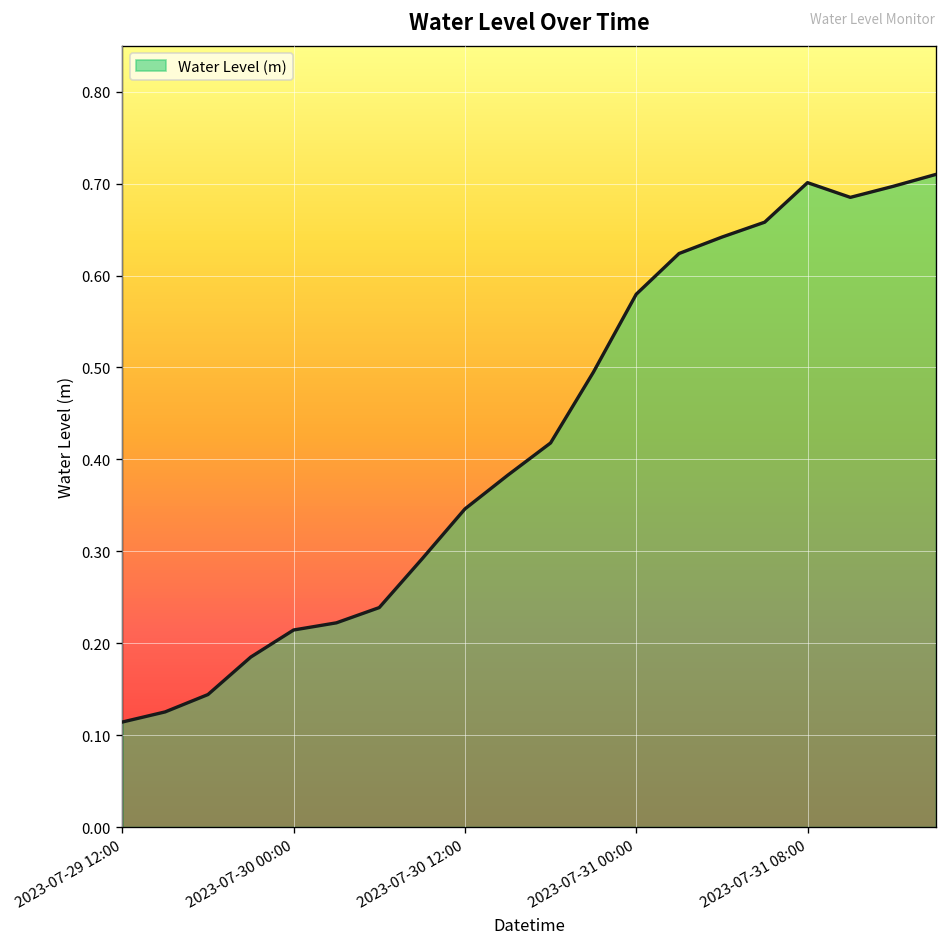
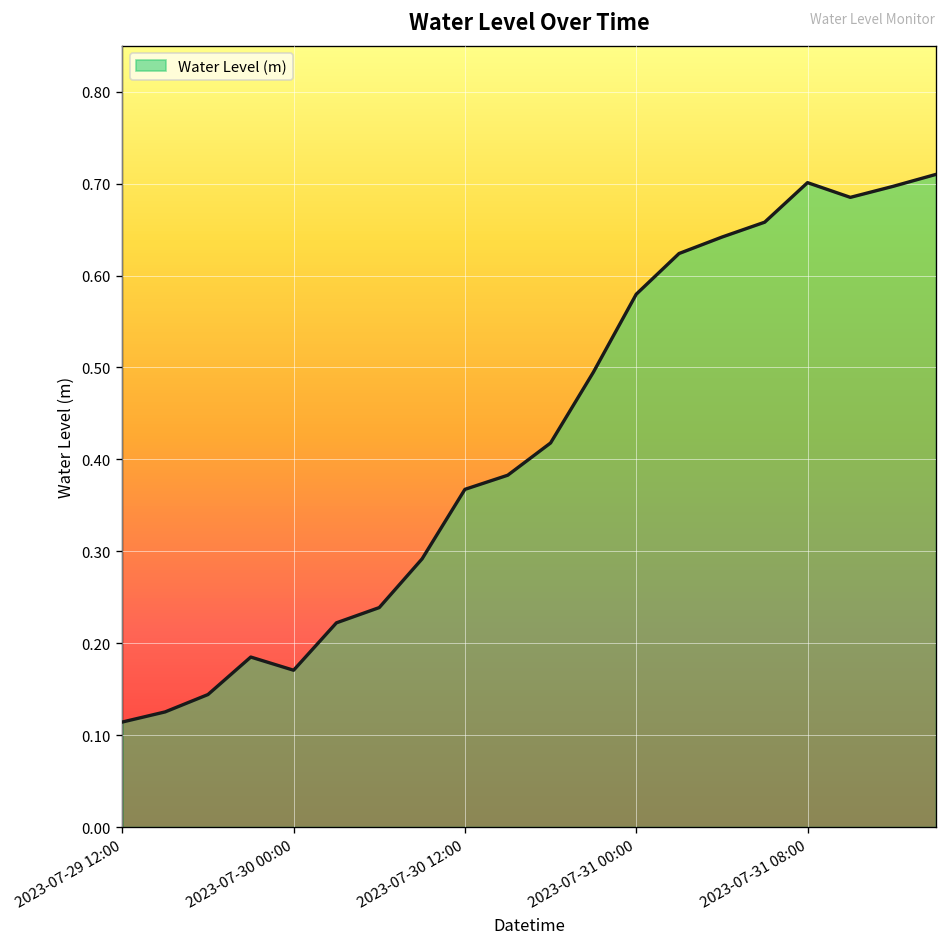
2023-07-30 00:00: 0.21 -> 0.17
2023-07-30 12:00: 0.35 -> 0.37
